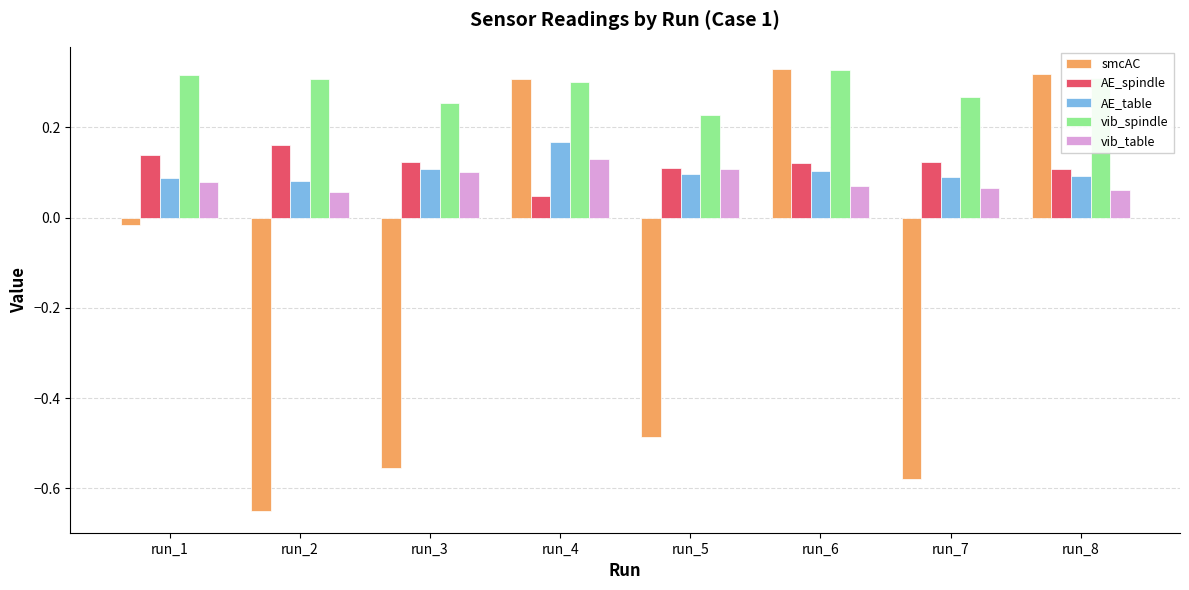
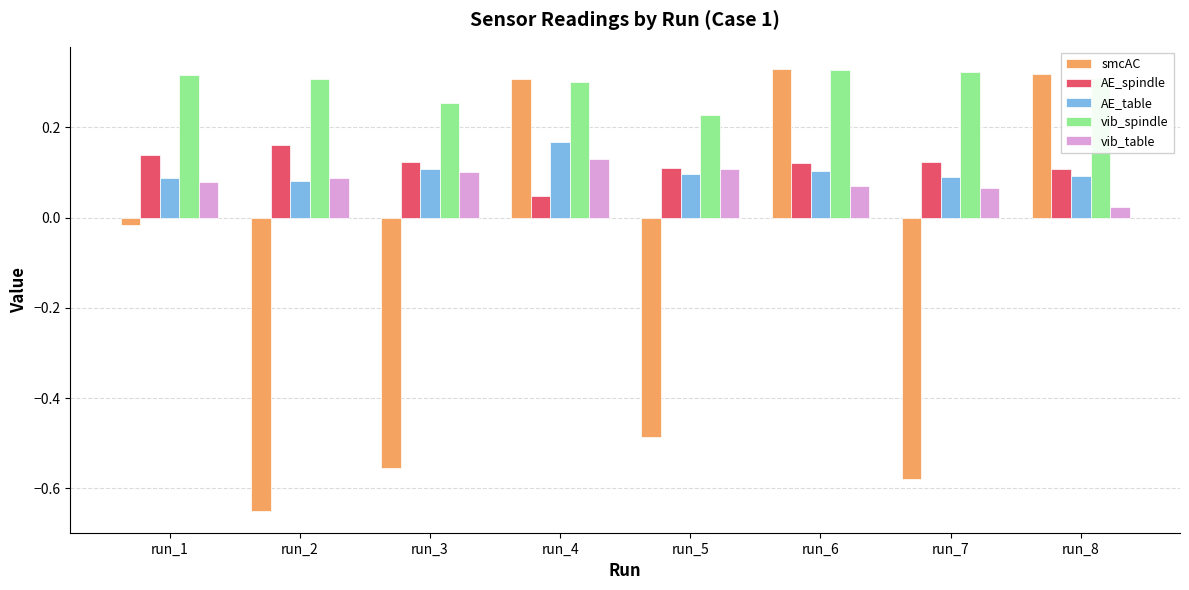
vib_table, run_2: 0.06 -> 0.09
vib_spindle, run_7: 0.27 -> 0.32
vib_table, run_8: 0.06 -> 0.02
